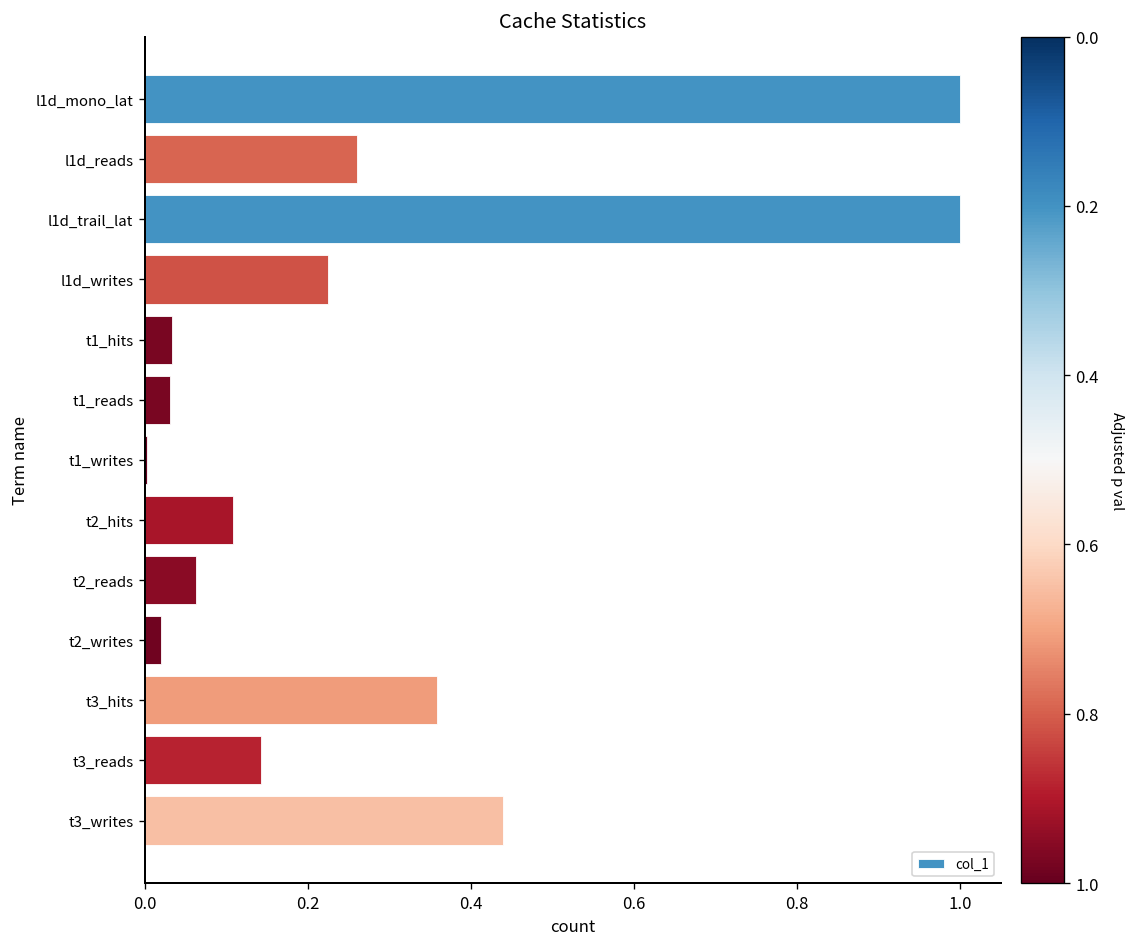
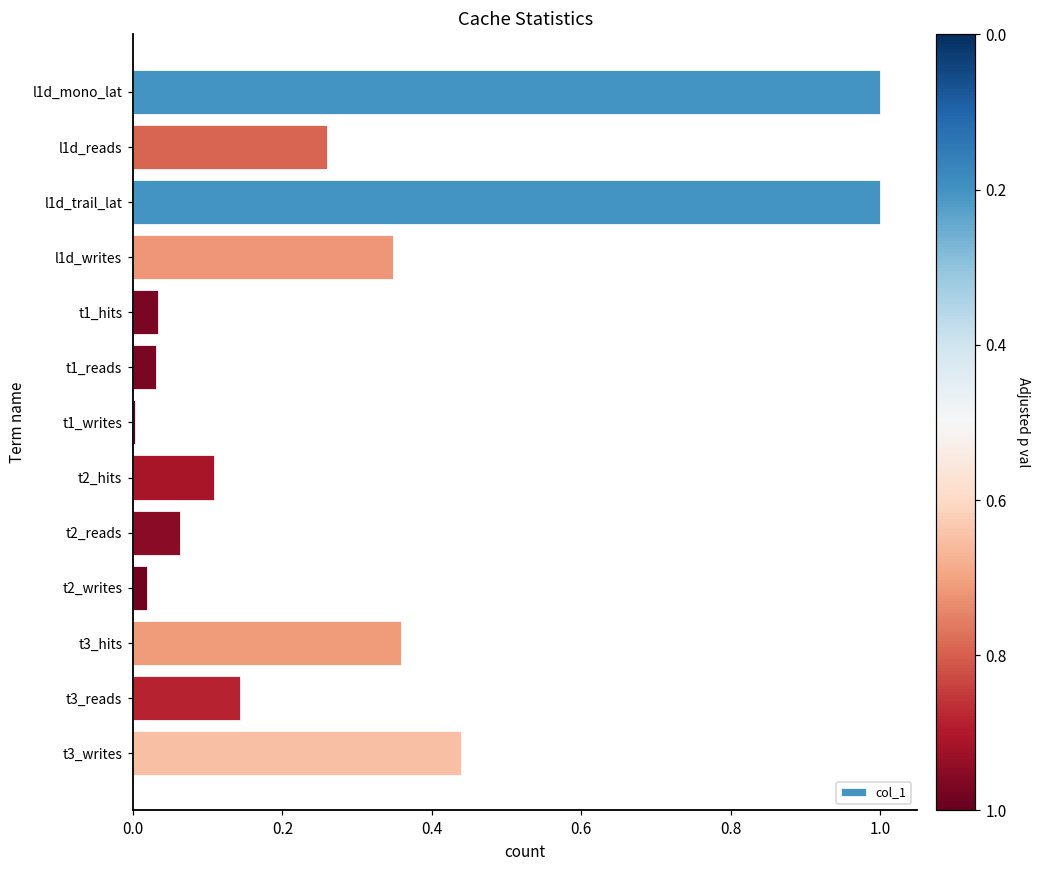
l1d_writes: 0.22 -> 0.35
